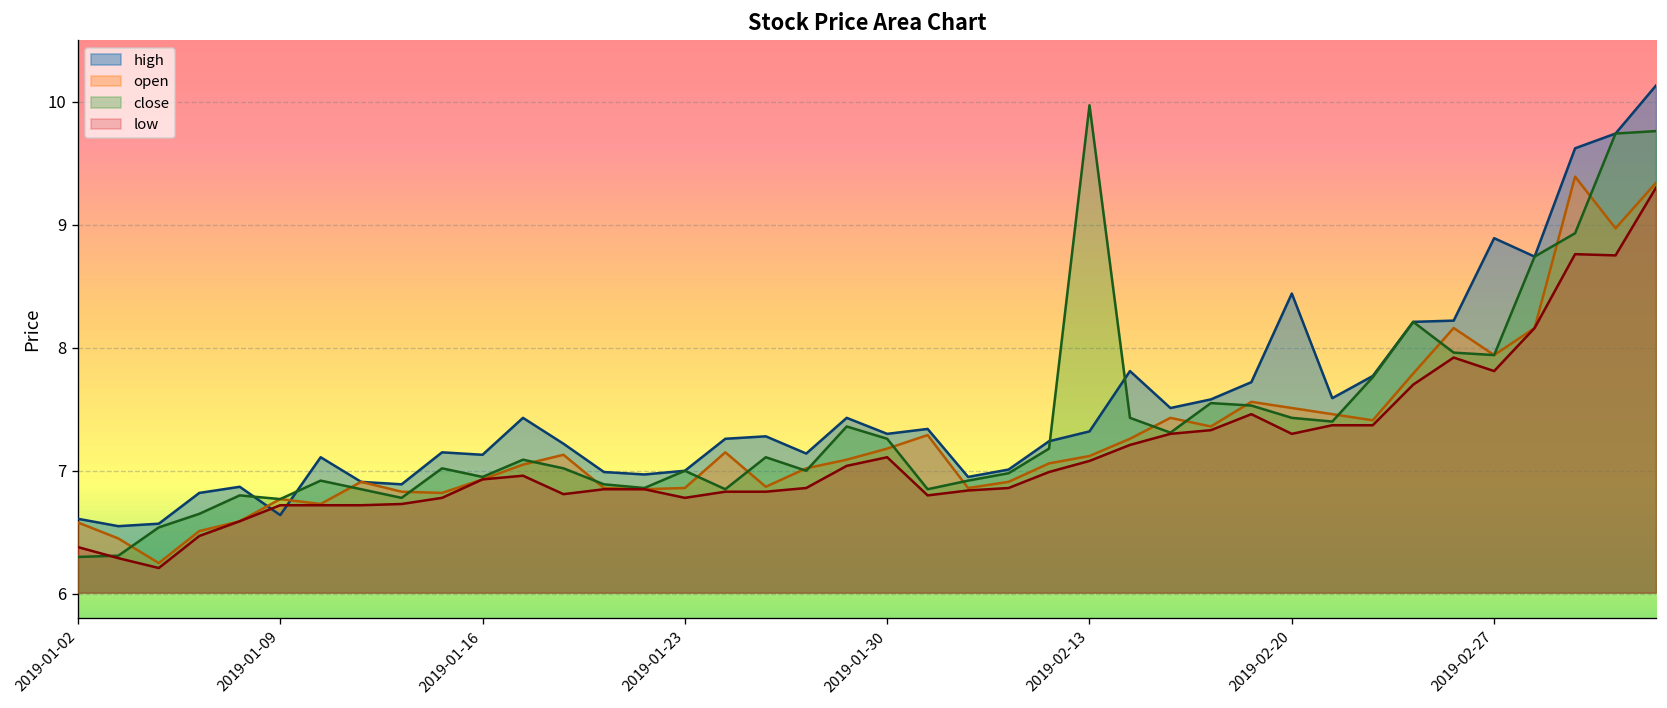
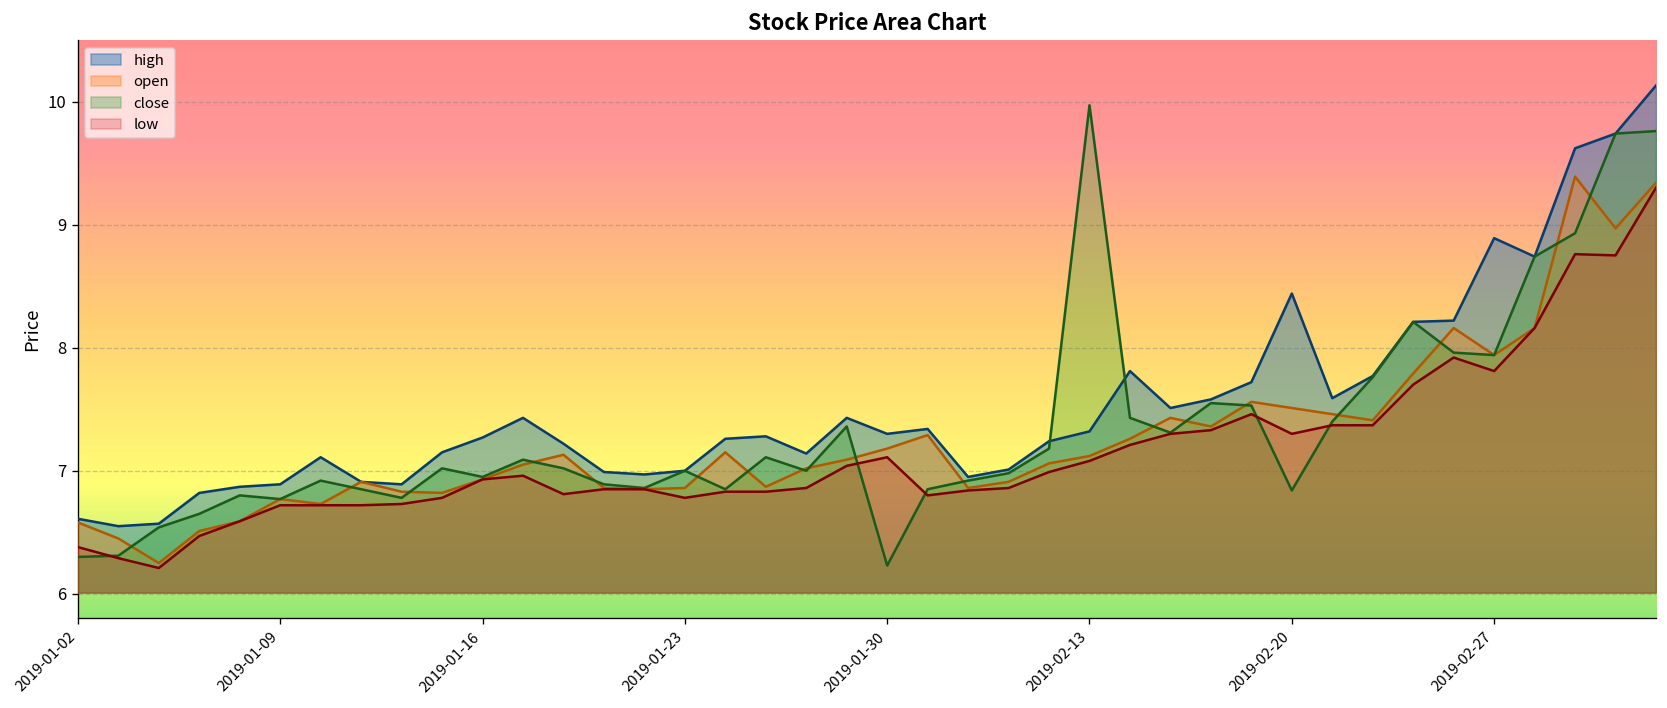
high, 2019-01-09: 6.64 -> 6.89
high, 2019-01-16: 7.13 -> 7.27
close, 2019-01-30: 7.26 -> 6.23
close, 2019-02-20: 7.43 -> 6.84
